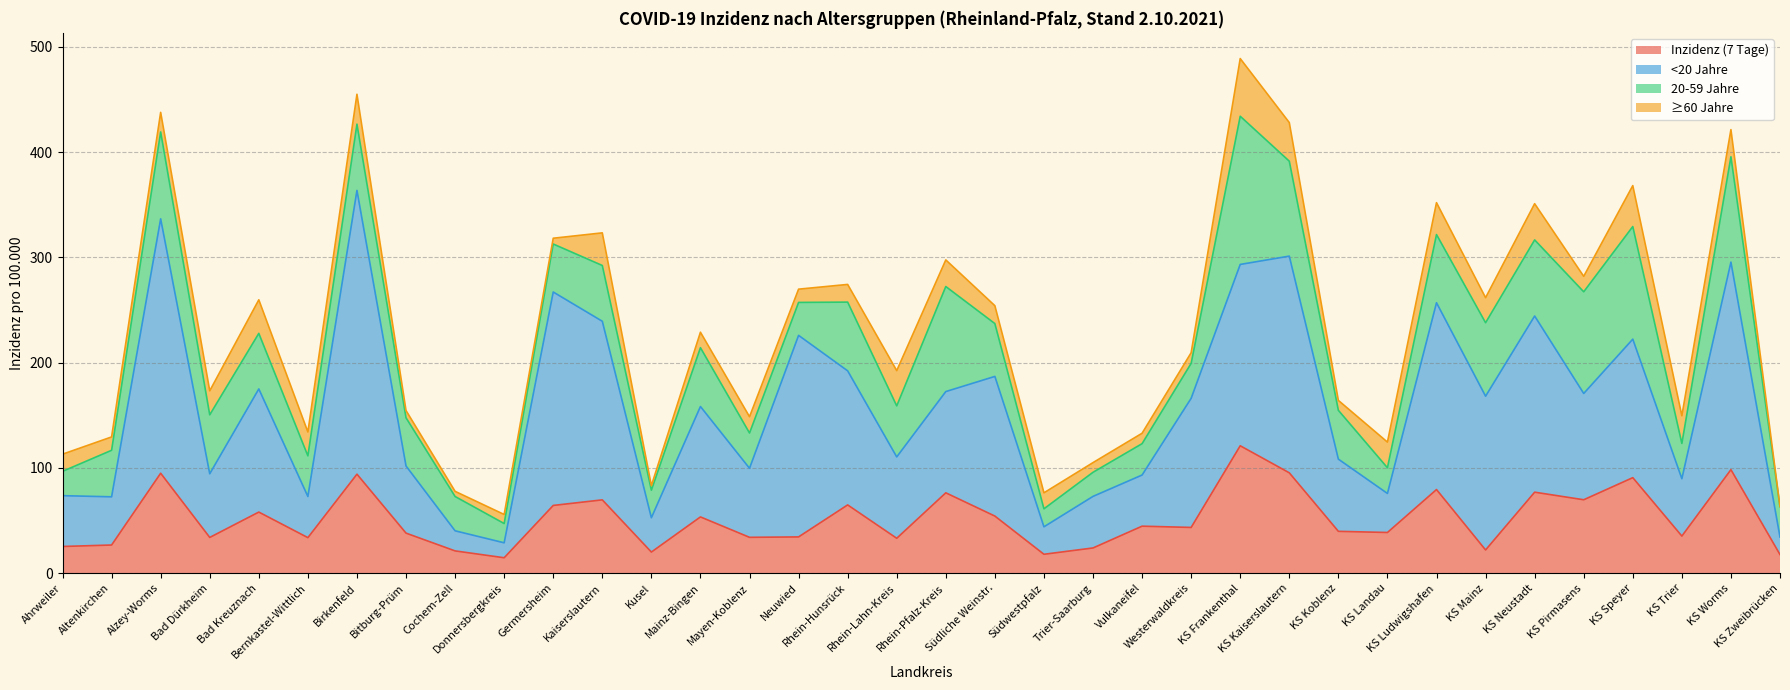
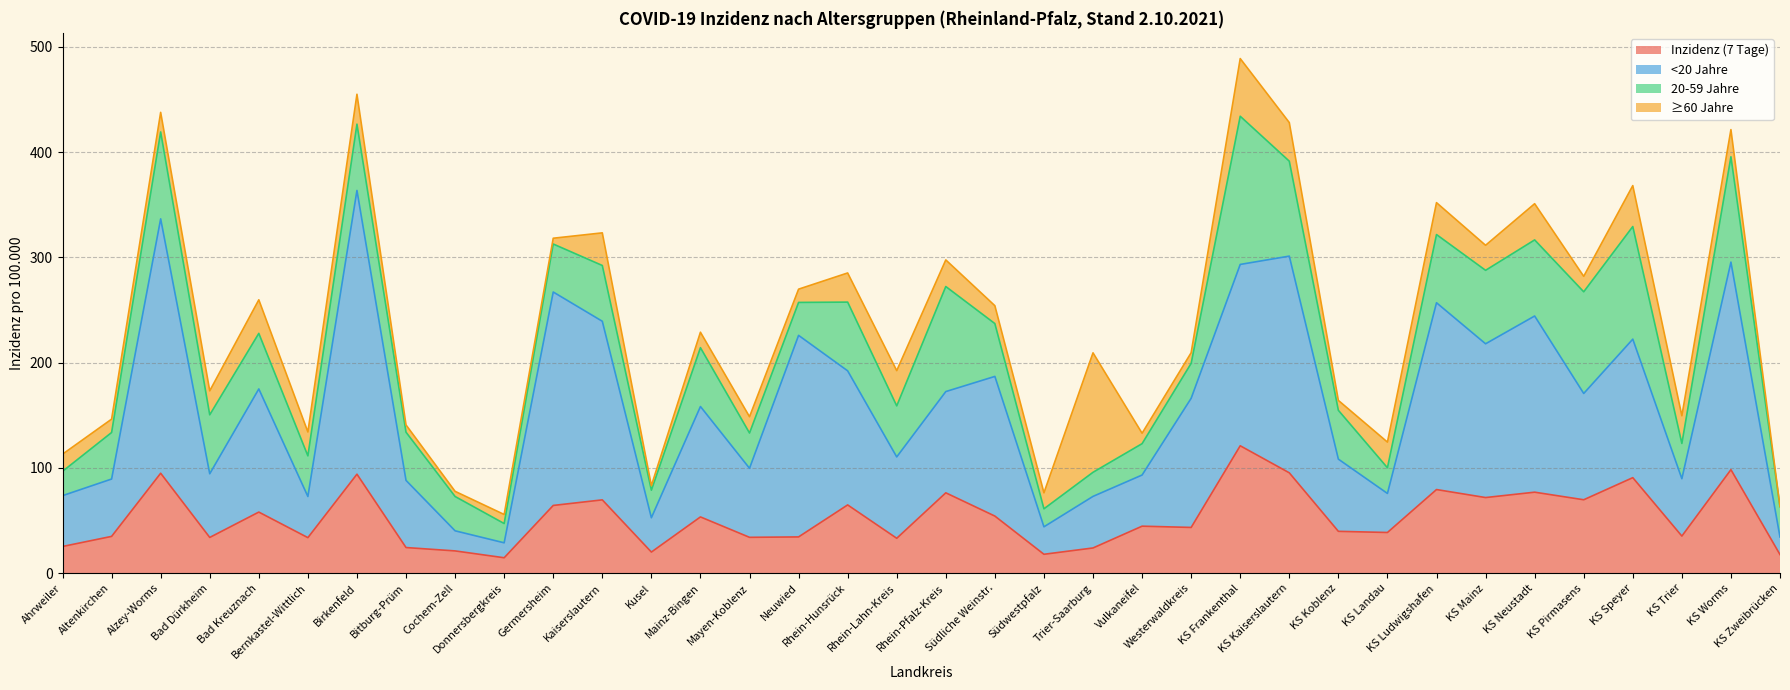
Inzidenz (7 Tage), Altenkirchen: 27 -> 35
<20 Jahre, Altenkirchen: 46 -> 55
Inzidenz (7 Tage), Bitburg-Prüm: 38 -> 24
≥60 Jahre, Rhein-Hunsrück: 17 -> 28
≥60 Jahre, Trier-Saarburg: 9 -> 114
Inzidenz (7 Tage), KS Mainz: 22 -> 72
